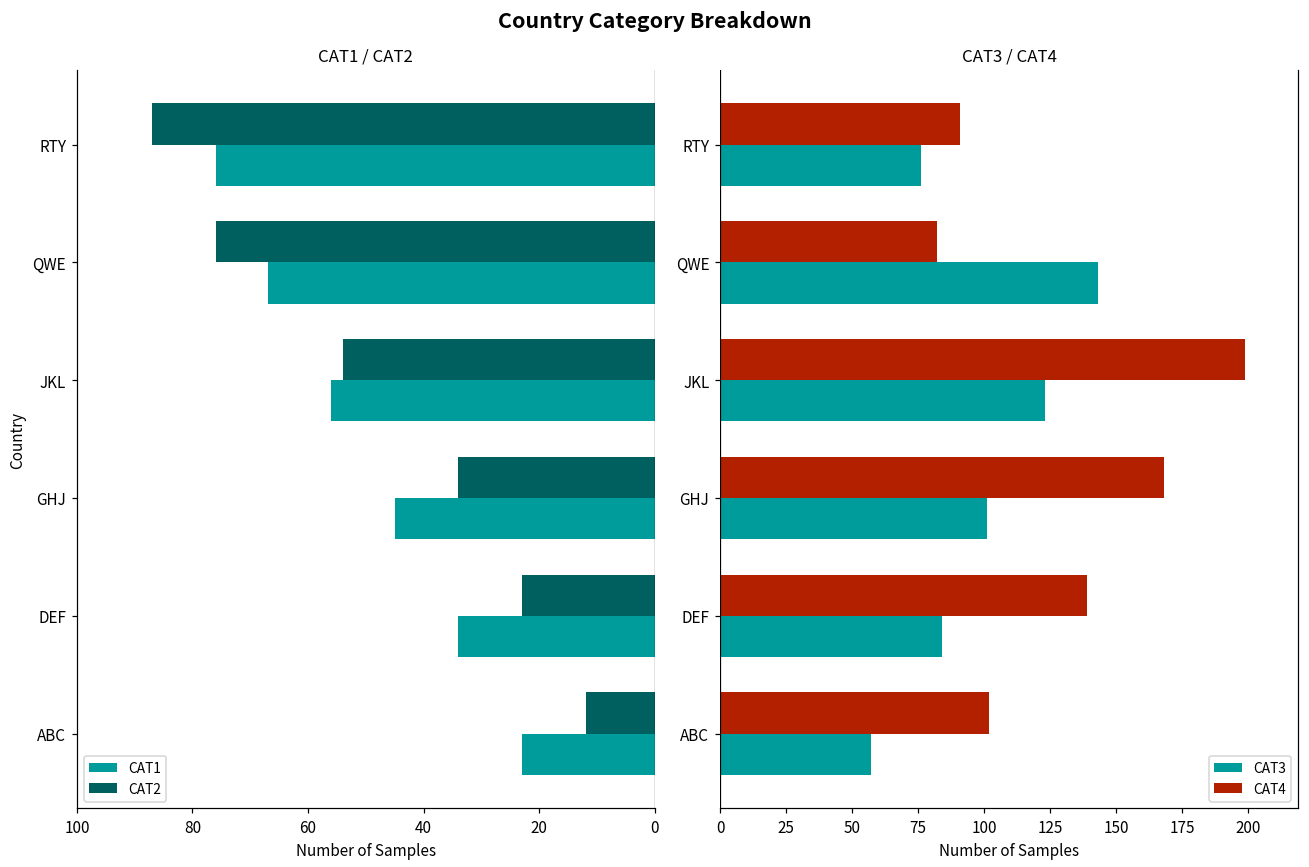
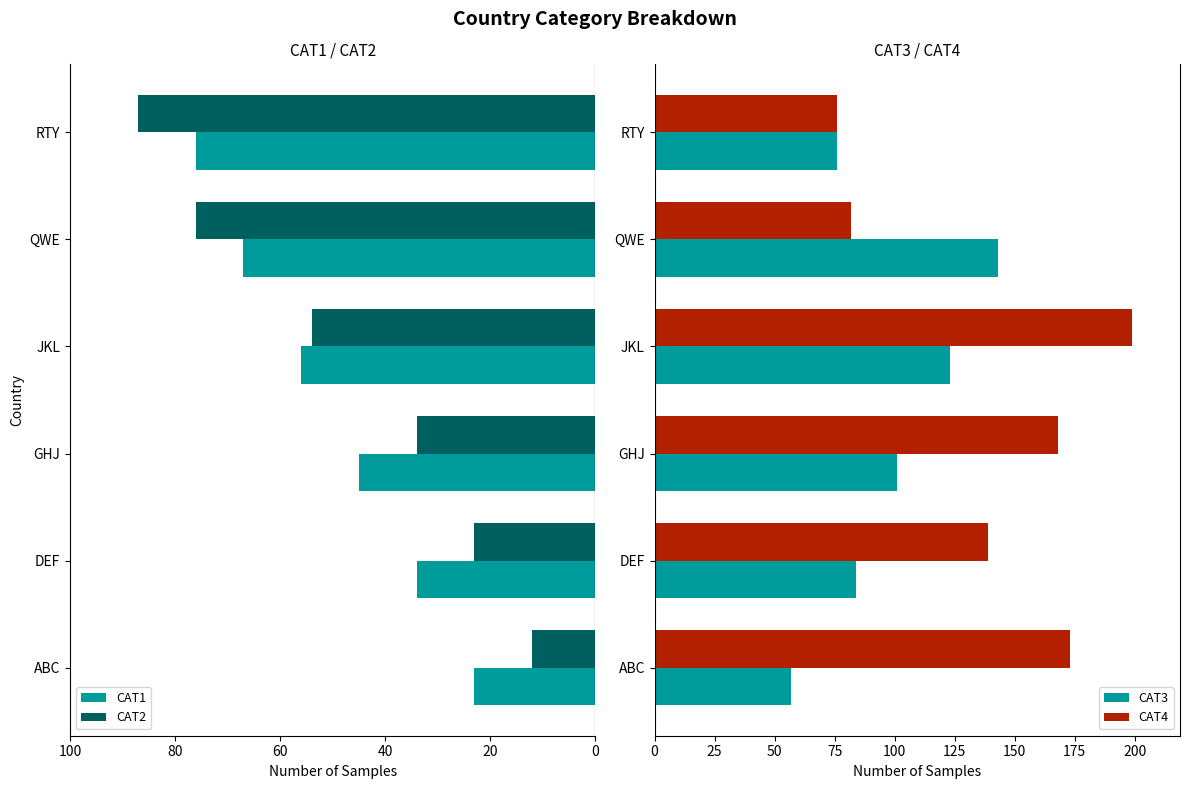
CAT3 / CAT4, CAT4, RTY: 91 -> 76
CAT3 / CAT4, CAT4, ABC: 102 -> 173
